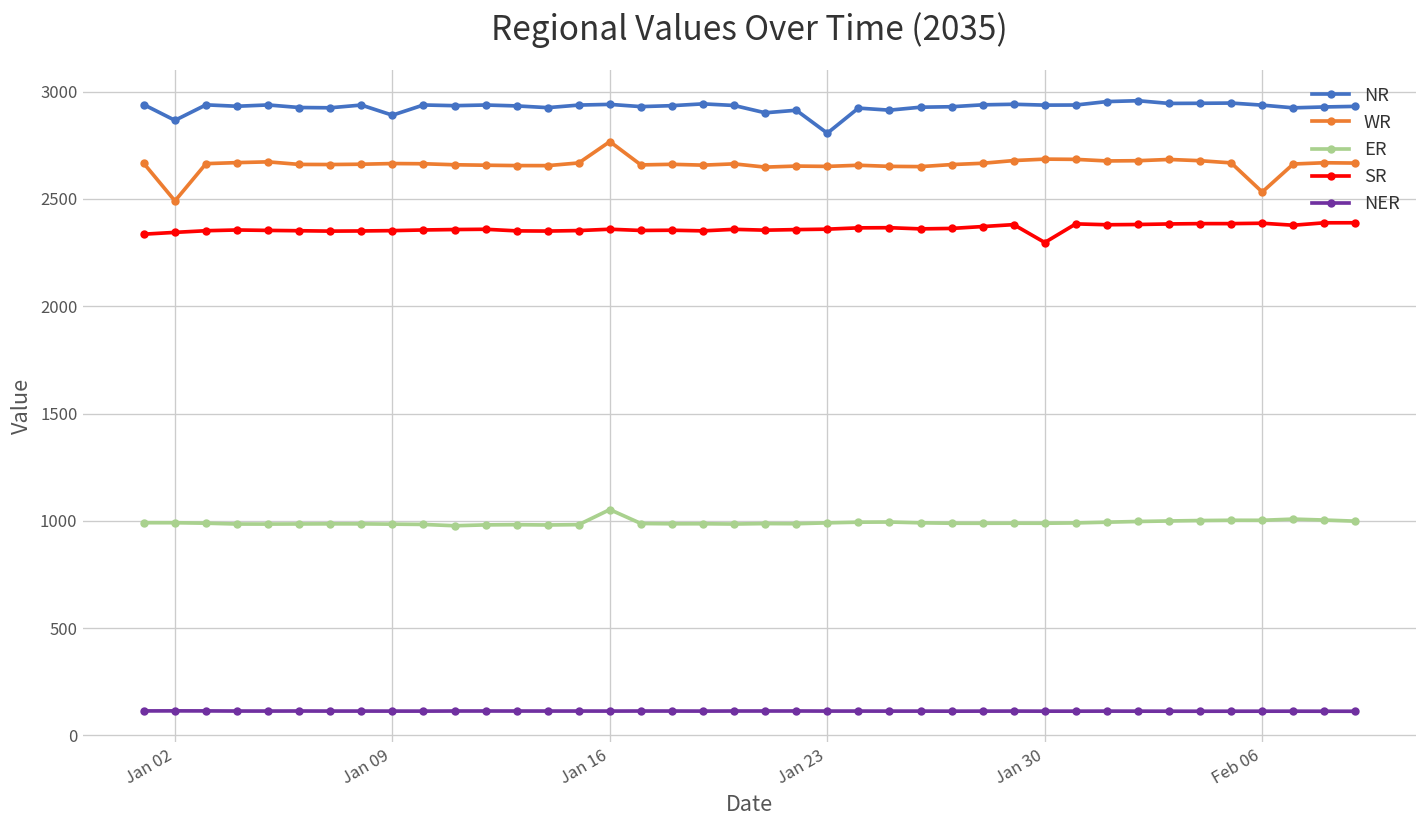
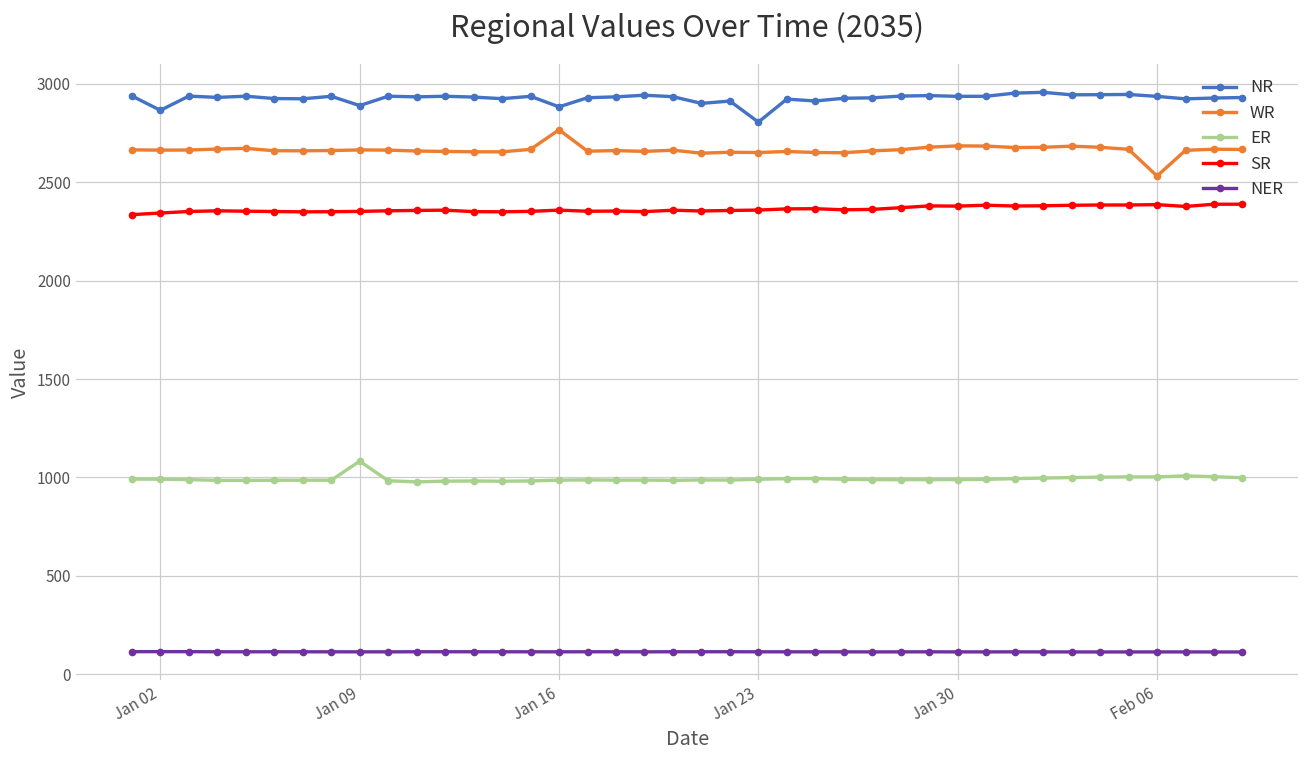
WR, Jan 02: 2490 -> 2660
ER, Jan 09: 980 -> 1080
NR, Jan 16: 2940 -> 2880
ER, Jan 16: 1050 -> 990
SR, Jan 30: 2300 -> 2380
